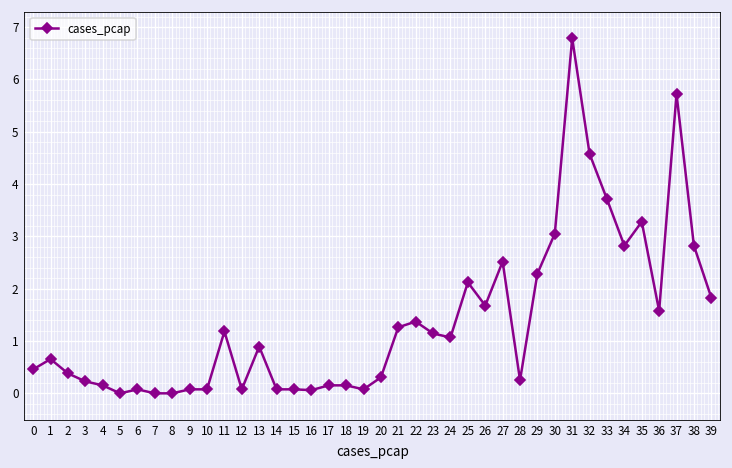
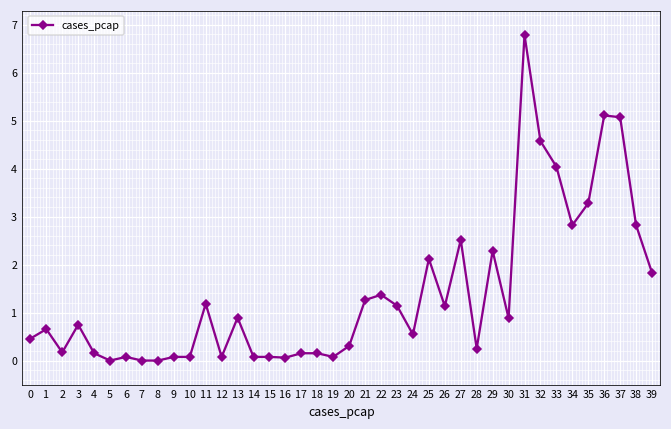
2: 0.4 -> 0.2
3: 0.2 -> 0.7
24: 1.1 -> 0.5
26: 1.7 -> 1.1
30: 3.1 -> 0.9
33: 3.7 -> 4.0
36: 1.6 -> 5.1
37: 5.7 -> 5.1
